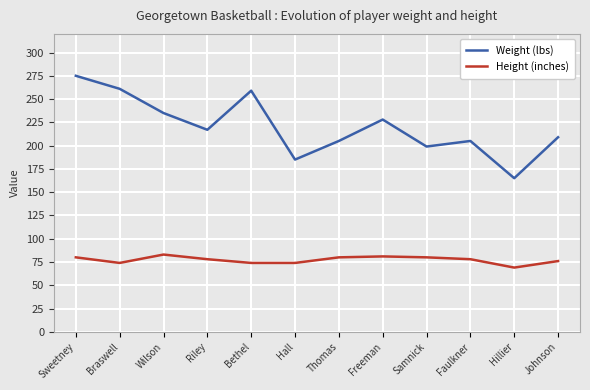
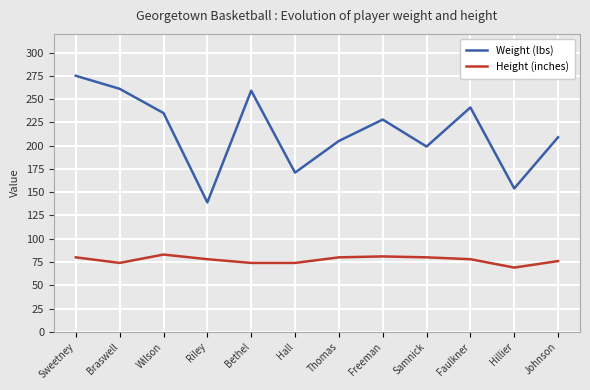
Weight (lbs), Riley: 220 -> 140
Weight (lbs), Hall: 190 -> 170
Weight (lbs), Faulkner: 210 -> 240
Weight (lbs), Hillier: 170 -> 150
